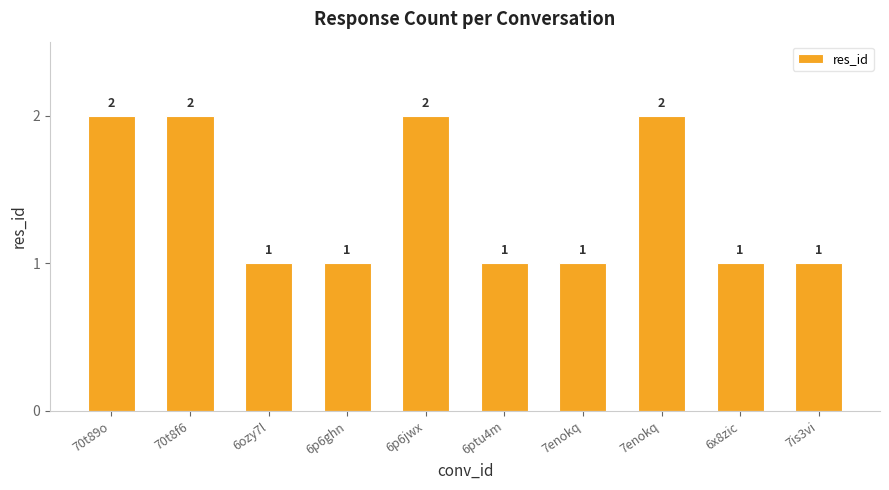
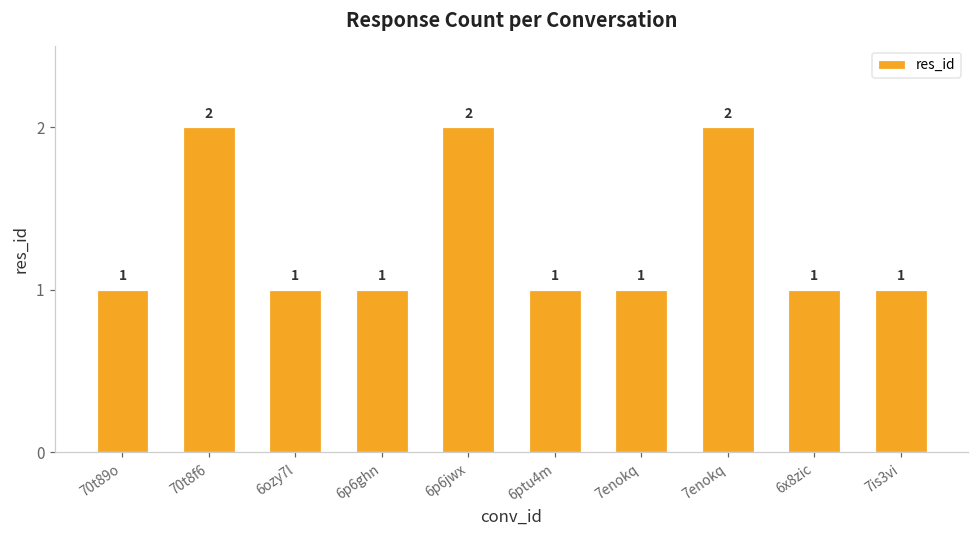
70t89o: 2 -> 1
